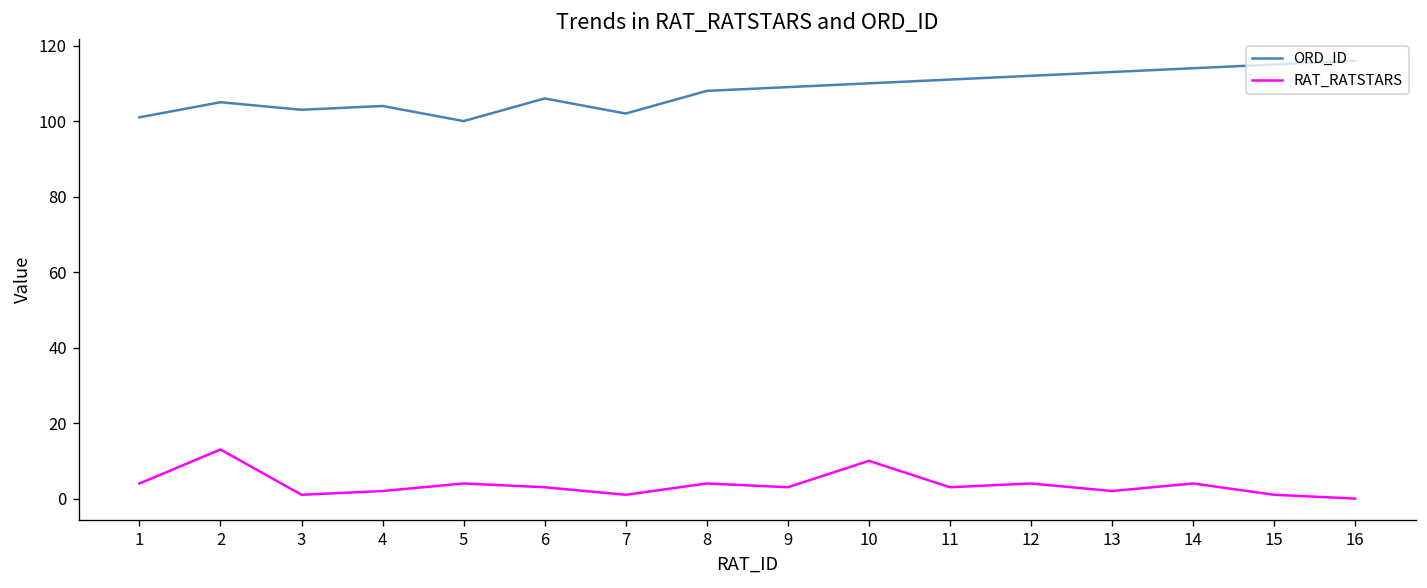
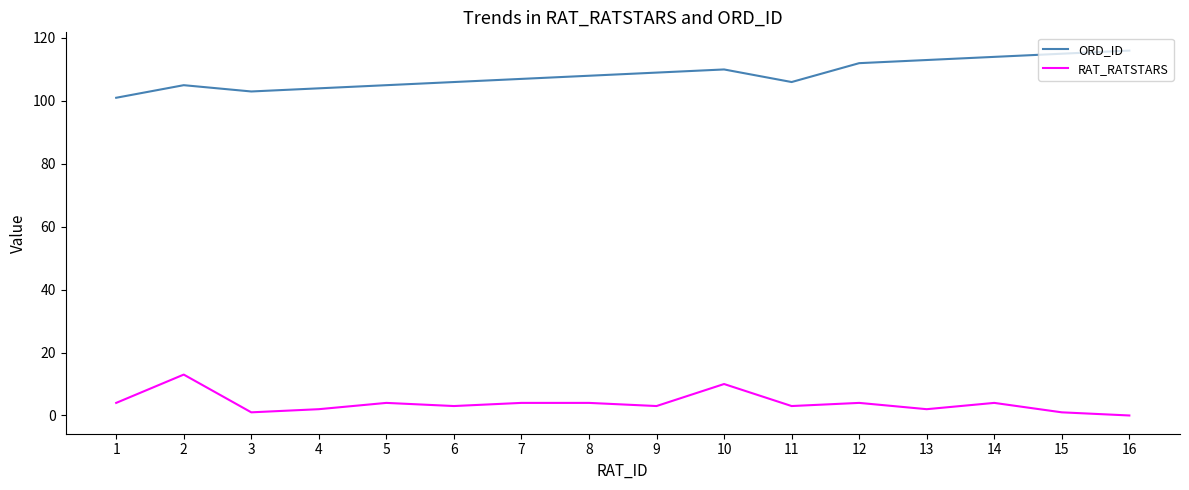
ORD_ID, 5: 100 -> 105
ORD_ID, 7: 102 -> 107
RAT_RATSTARS, 7: 1 -> 4
ORD_ID, 11: 111 -> 106
